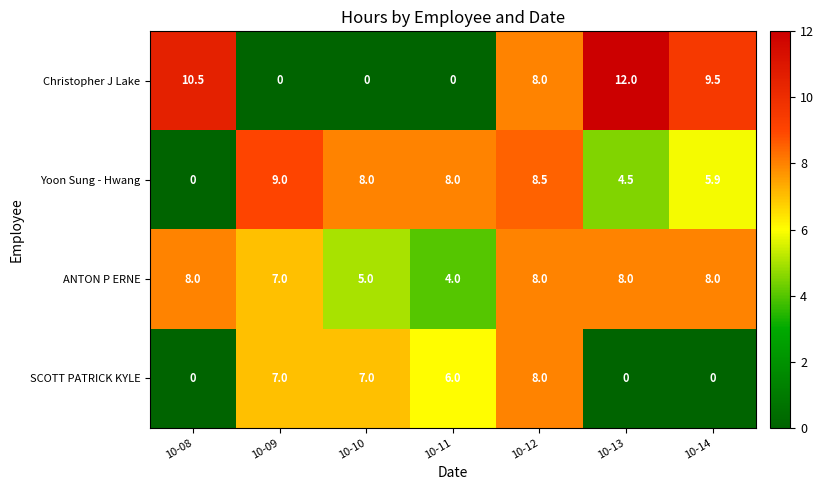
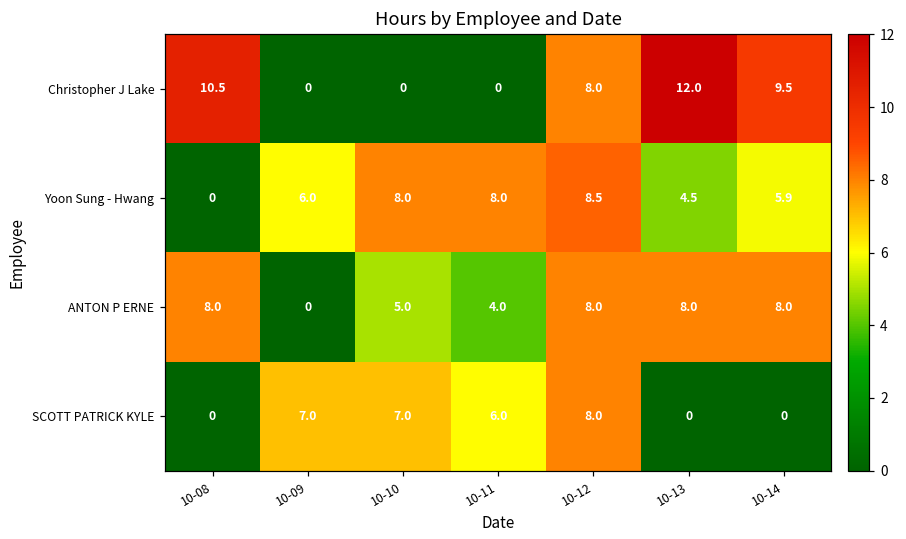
Yoon Sung - Hwang, 10-09: 9.0 -> 6.0
ANTON P ERNE, 10-09: 7.0 -> 0
